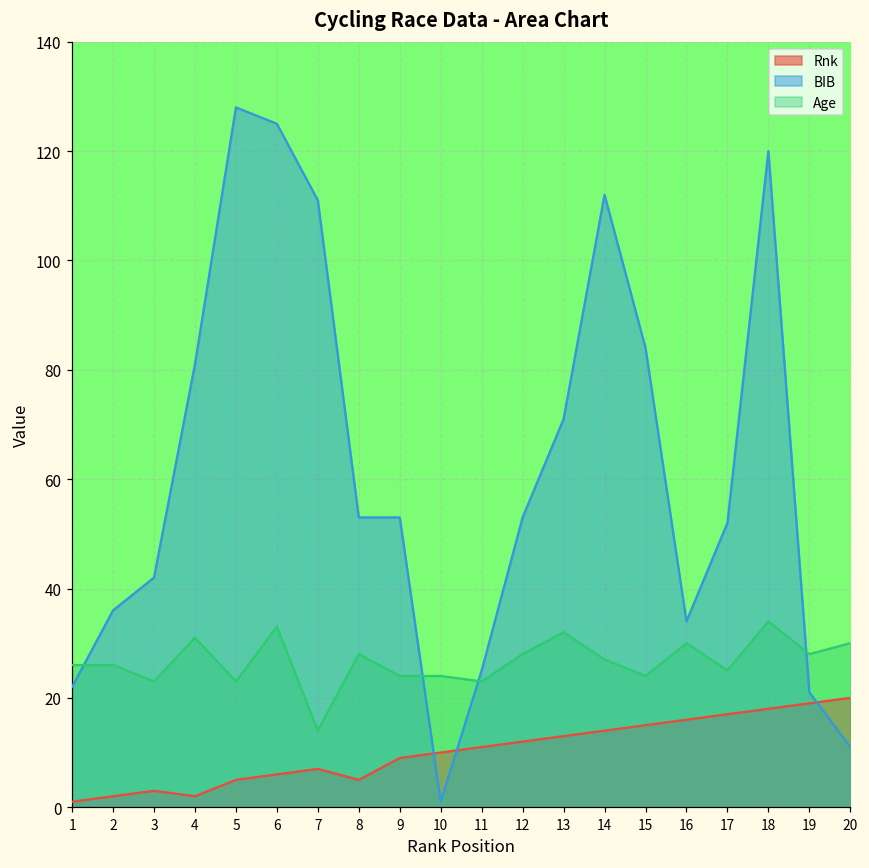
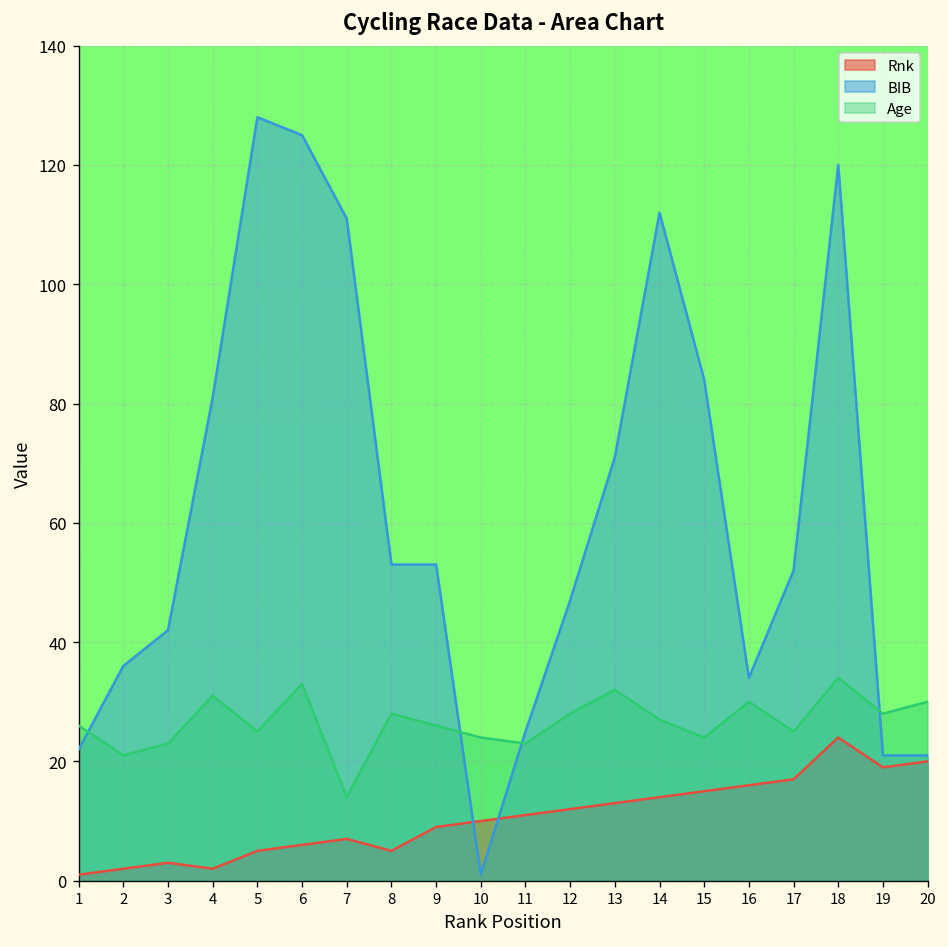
Age, 2: 26 -> 21
Age, 5: 23 -> 25
Age, 9: 24 -> 26
BIB, 12: 53 -> 47
Rnk, 18: 18 -> 24
BIB, 20: 11 -> 21
